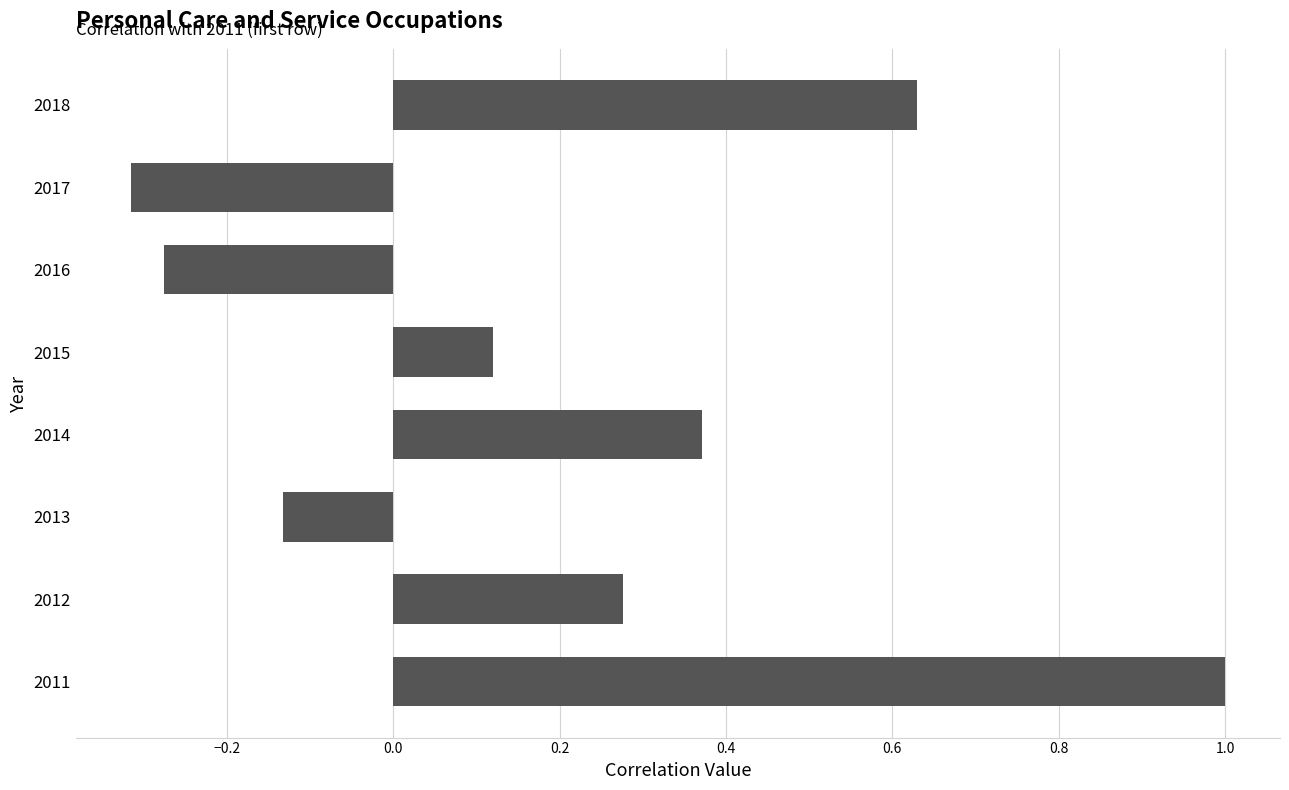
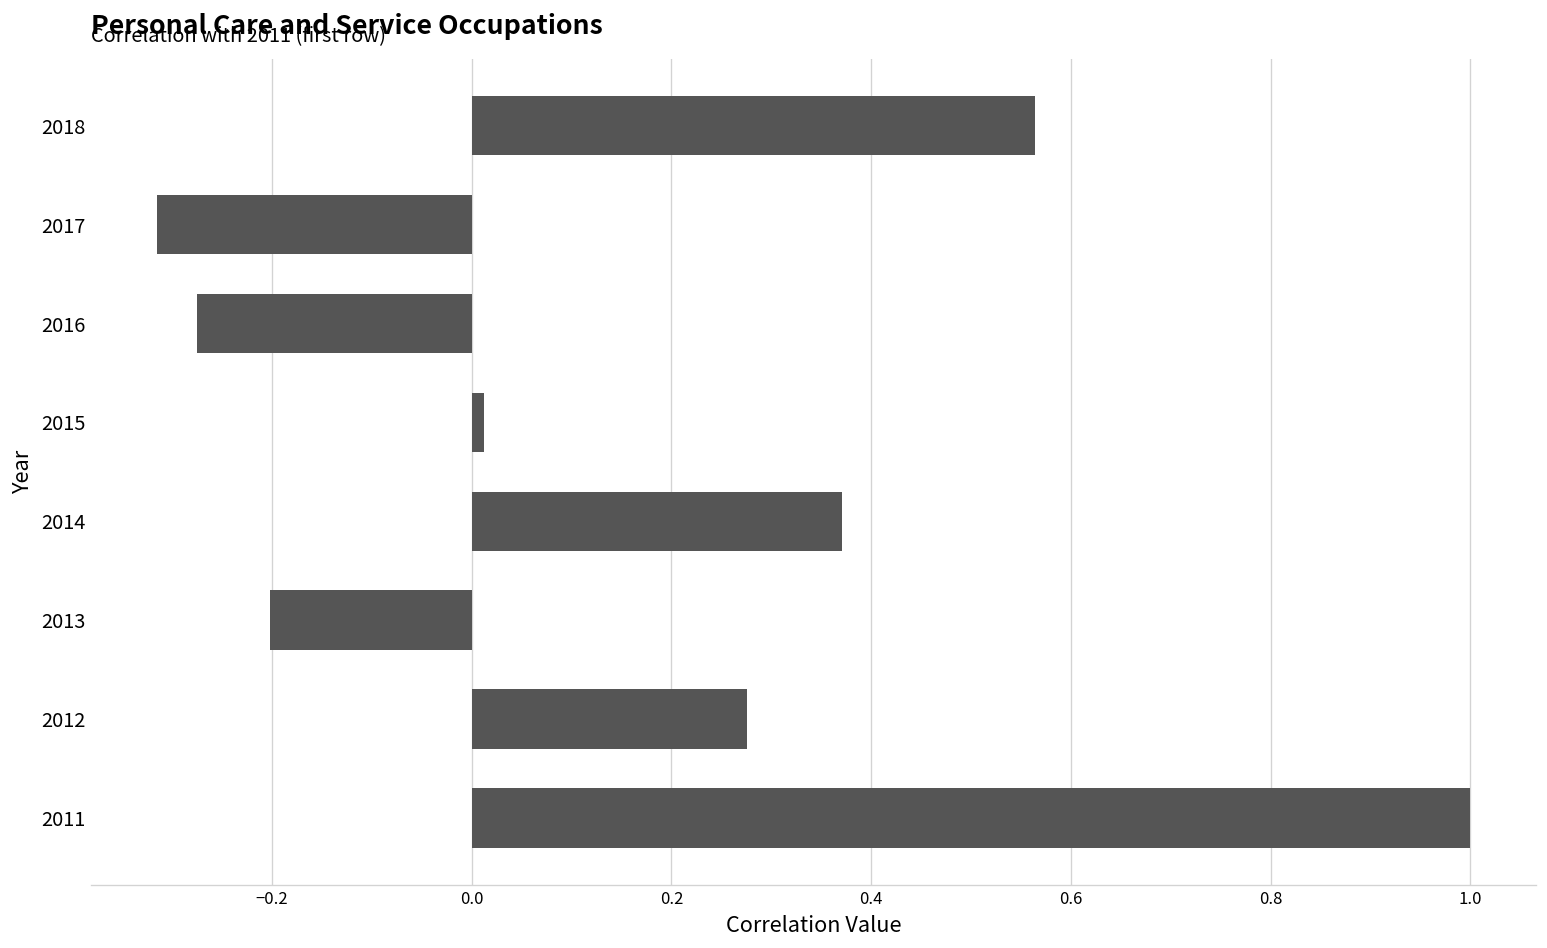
2018: 0.63 -> 0.56
2015: 0.12 -> 0.01
2013: -0.13 -> -0.20
